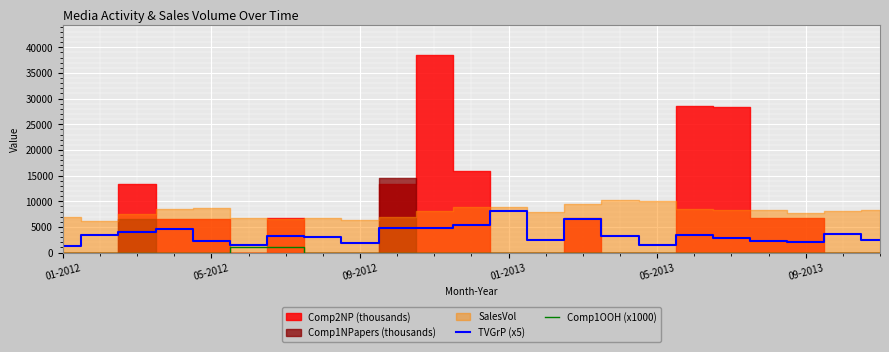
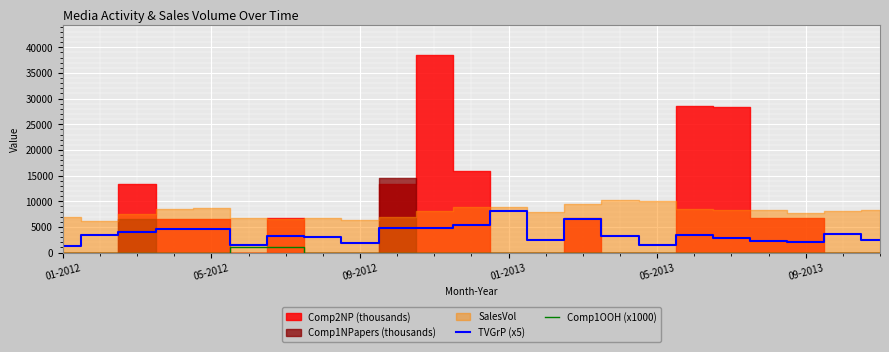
TVGrP (x5), 05-2012: 2000 -> 5000
